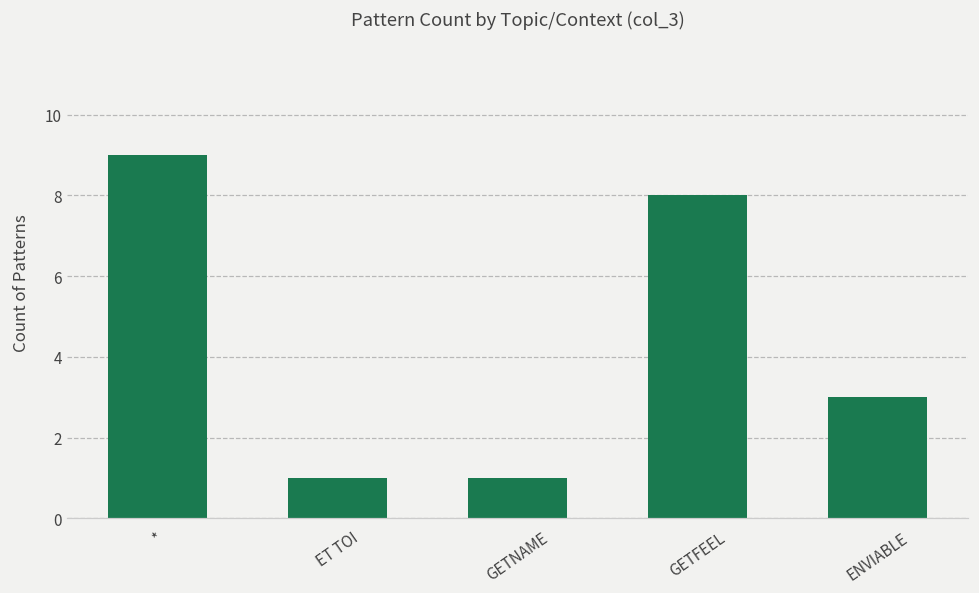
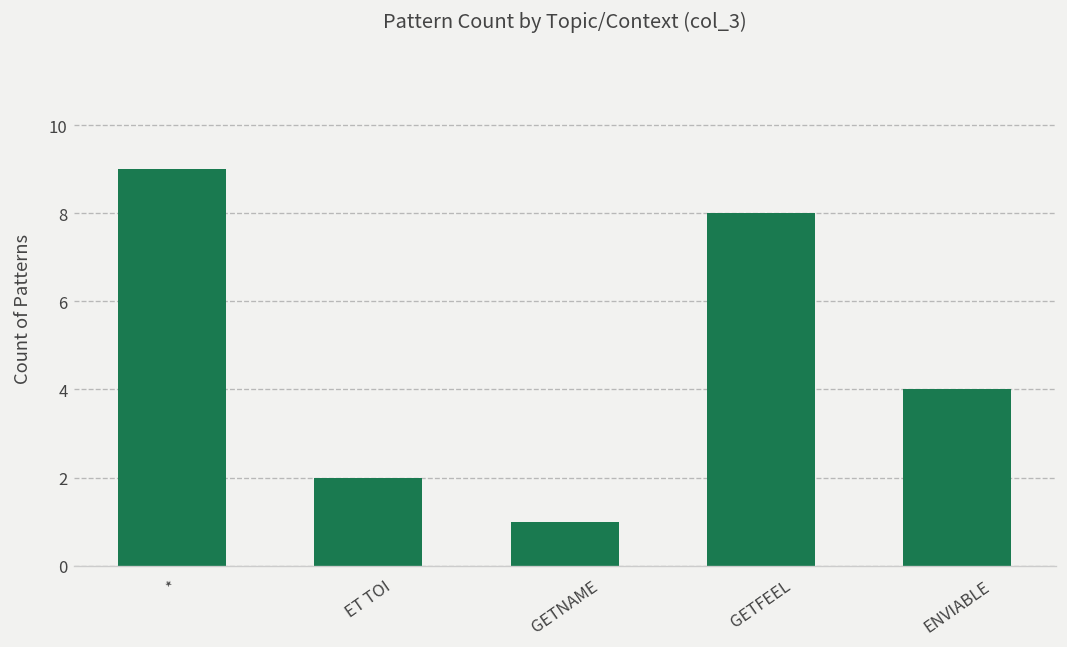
ET TOI: 1 -> 2
ENVIABLE: 3 -> 4
